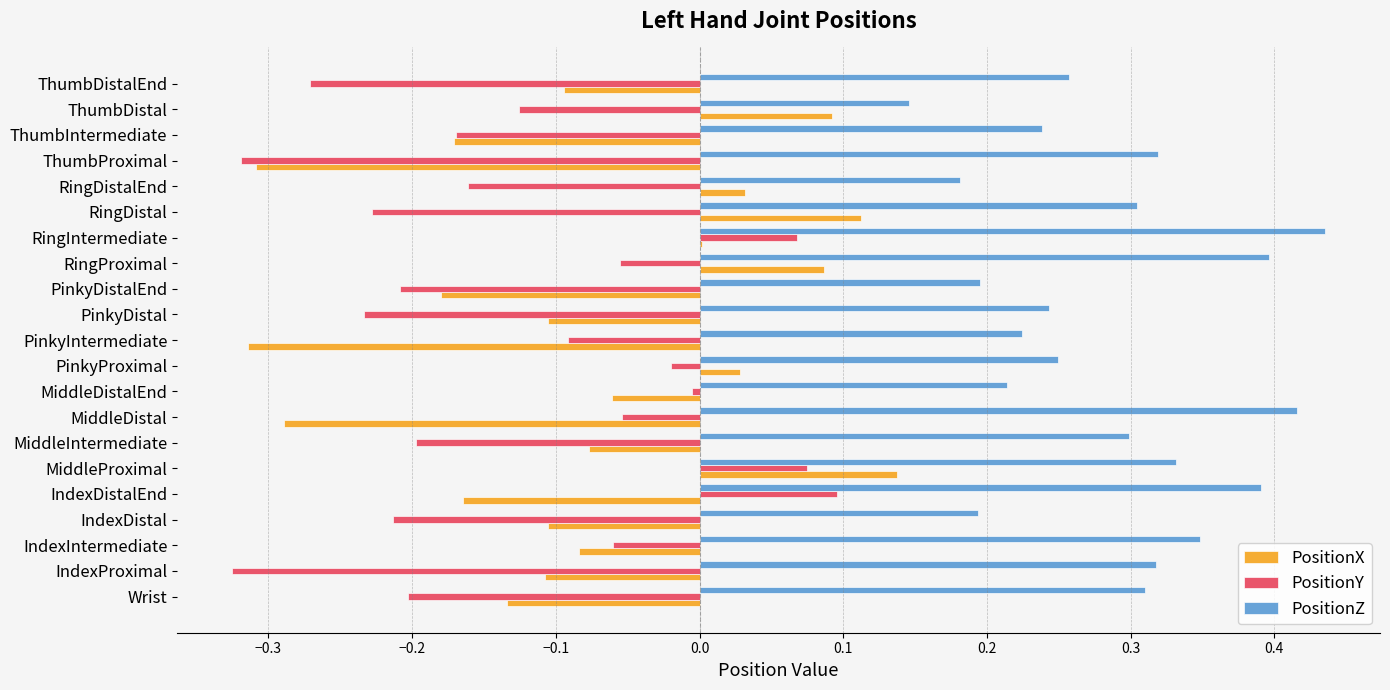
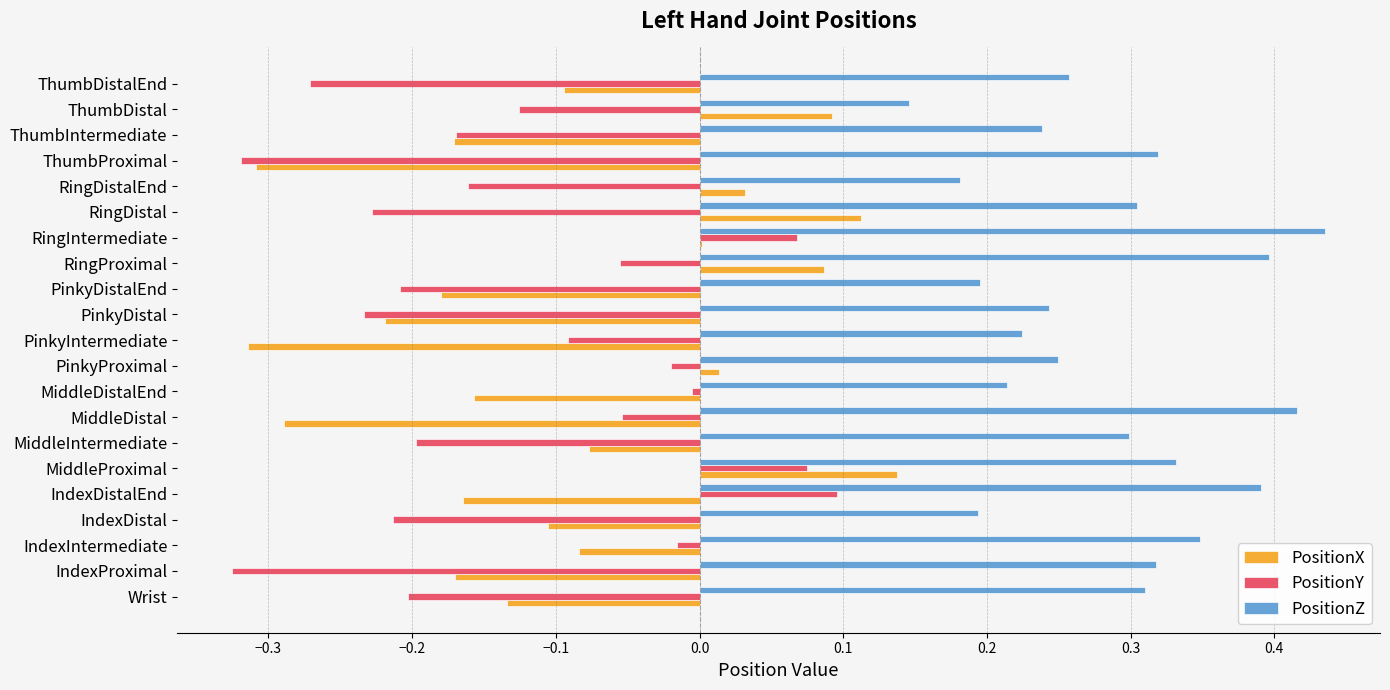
PositionX, PinkyDistal: -0.105 -> -0.219
PositionX, PinkyProximal: 0.029 -> 0.014
PositionX, MiddleDistalEnd: -0.061 -> -0.157
PositionY, IndexIntermediate: -0.061 -> -0.016
PositionX, IndexProximal: -0.108 -> -0.170
